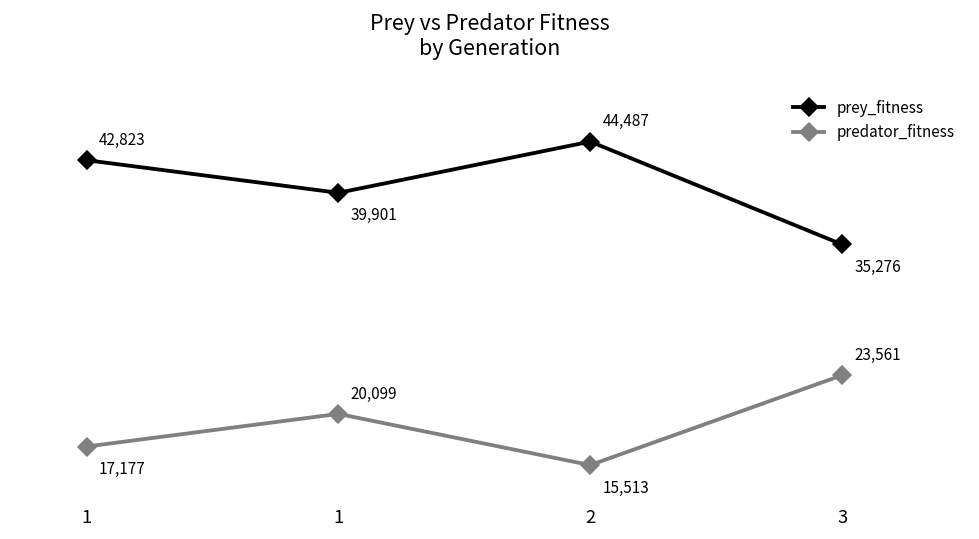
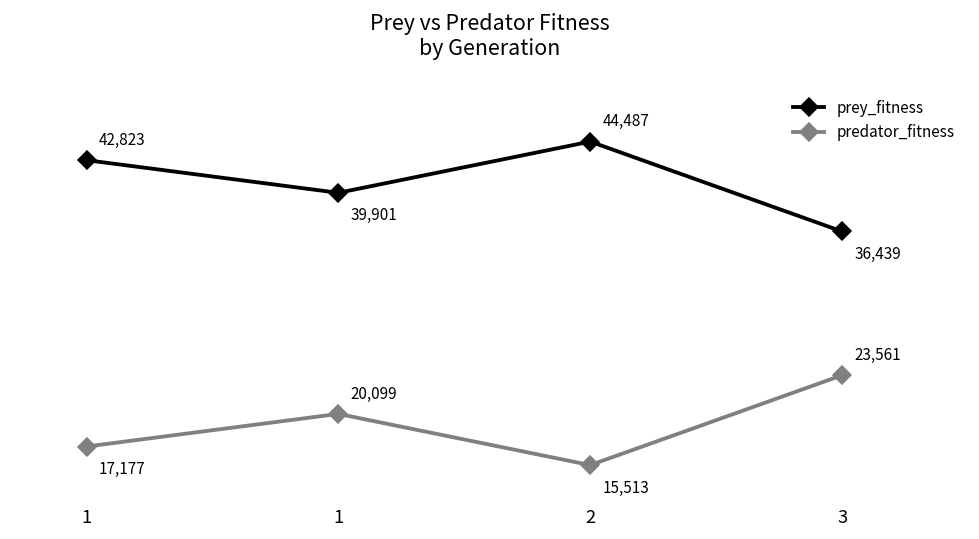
prey_fitness, 3: 35,276 -> 36,439
